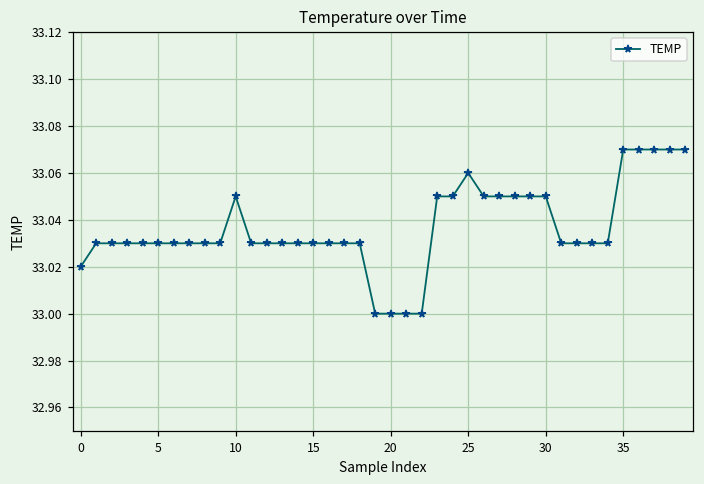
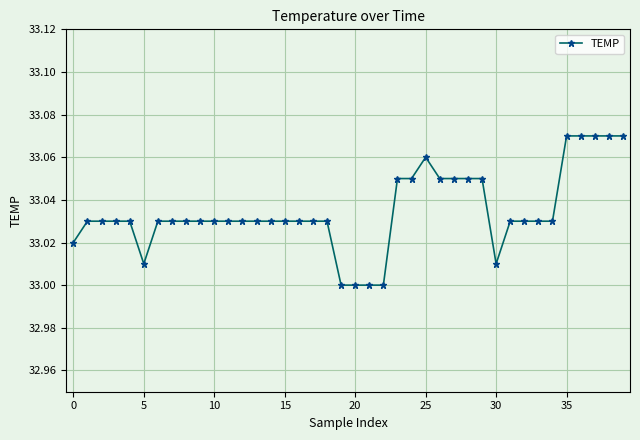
5: 33.03 -> 33.01
10: 33.05 -> 33.03
30: 33.05 -> 33.01
